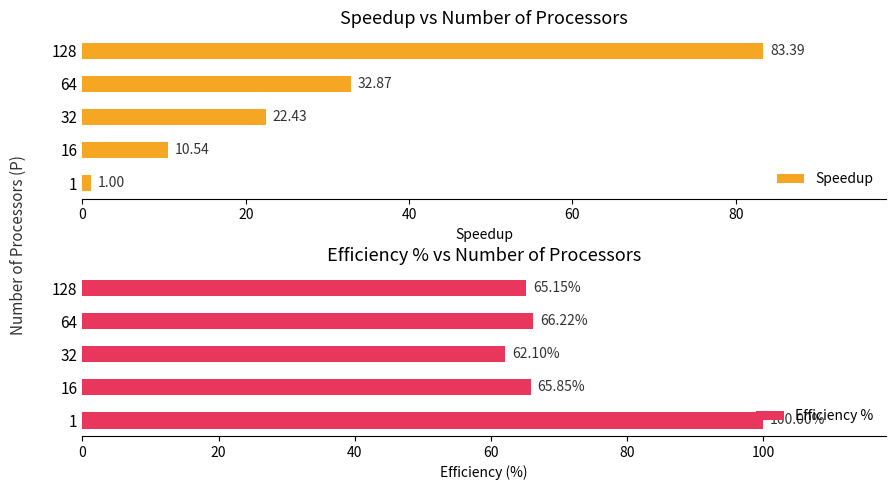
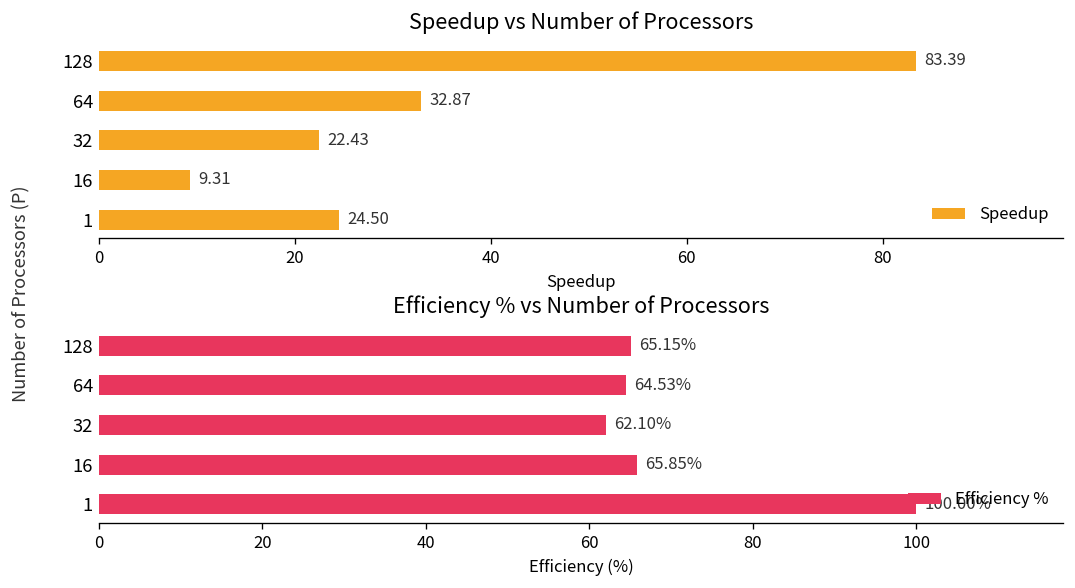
Speedup vs Number of Processors, 16: 10.54 -> 9.31
Speedup vs Number of Processors, 1: 1.00 -> 24.50
Efficiency % vs Number of Processors, 64: 66.22% -> 64.53%
